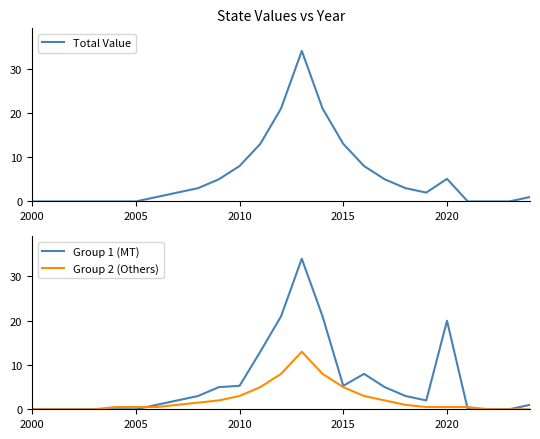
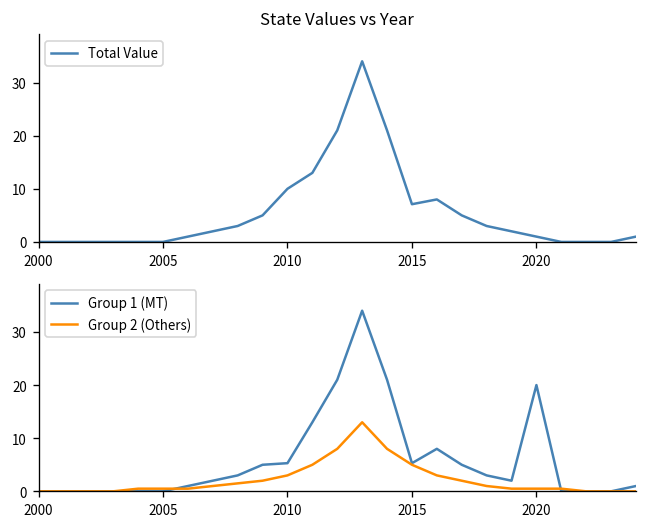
State Values vs Year, 2010: 8 -> 10
State Values vs Year, 2015: 13 -> 7
State Values vs Year, 2020: 5 -> 1
